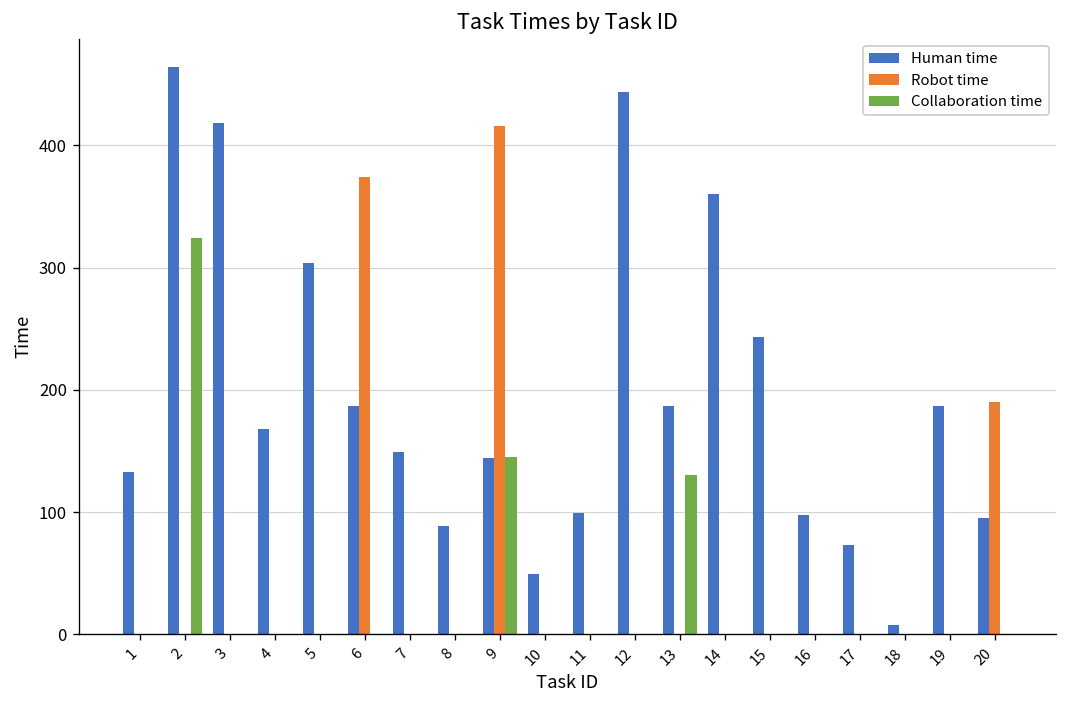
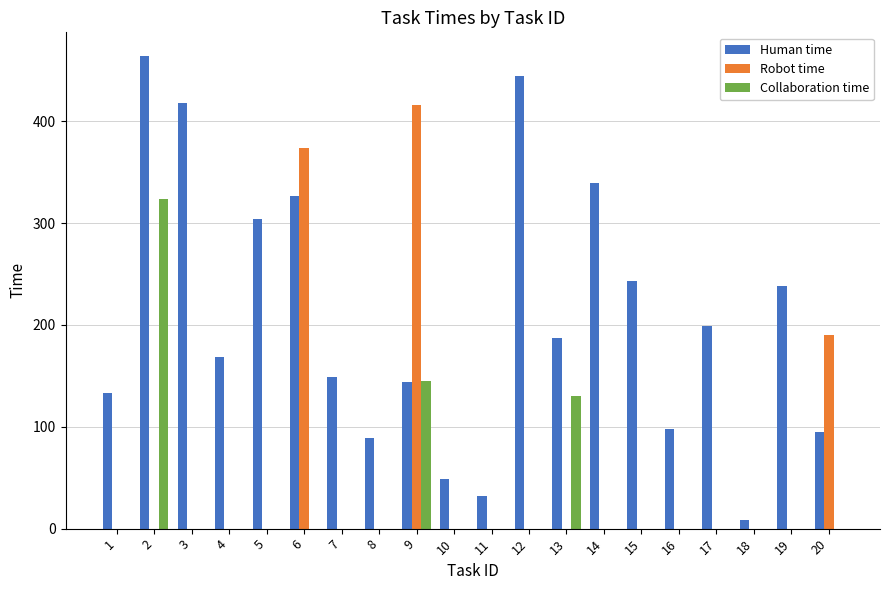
Human time, 6: 187 -> 327
Human time, 11: 99 -> 32
Human time, 14: 360 -> 339
Human time, 17: 73 -> 199
Human time, 19: 187 -> 238
